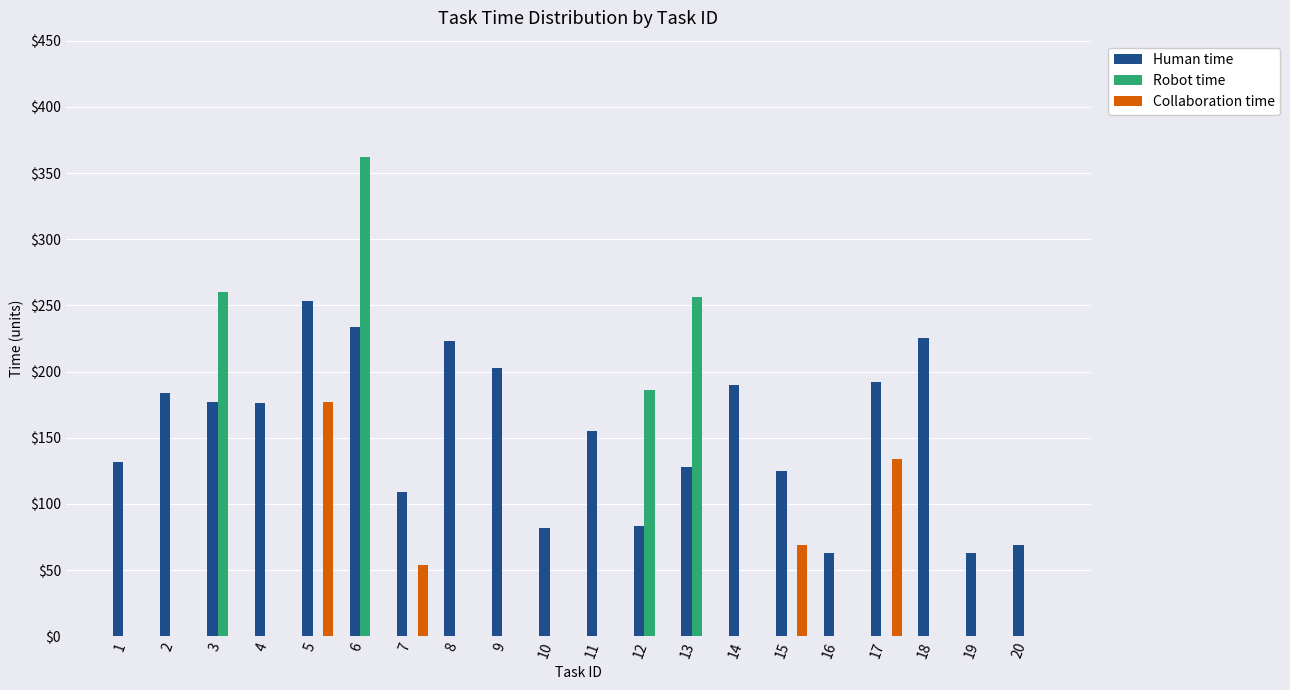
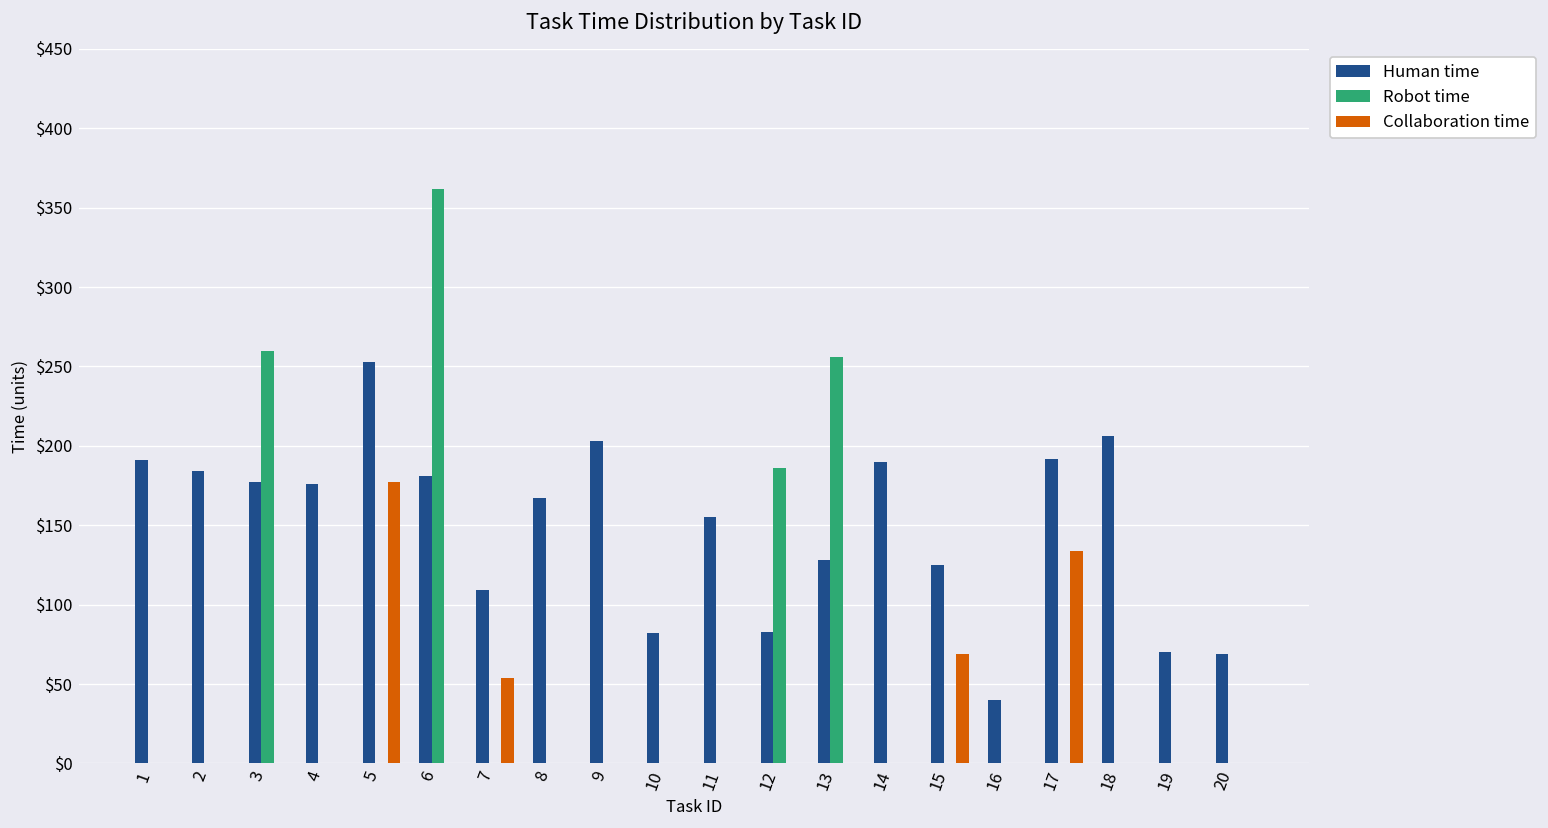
Human time, 1: $132 -> $191
Human time, 6: $234 -> $181
Human time, 8: $223 -> $167
Human time, 16: $63 -> $40
Human time, 18: $225 -> $206
Human time, 19: $63 -> $70
